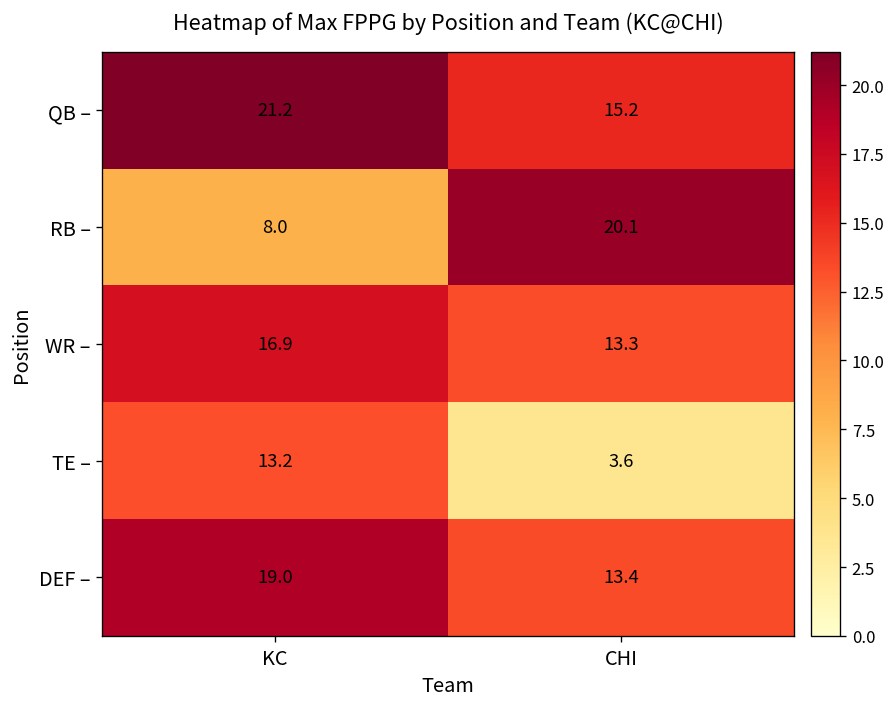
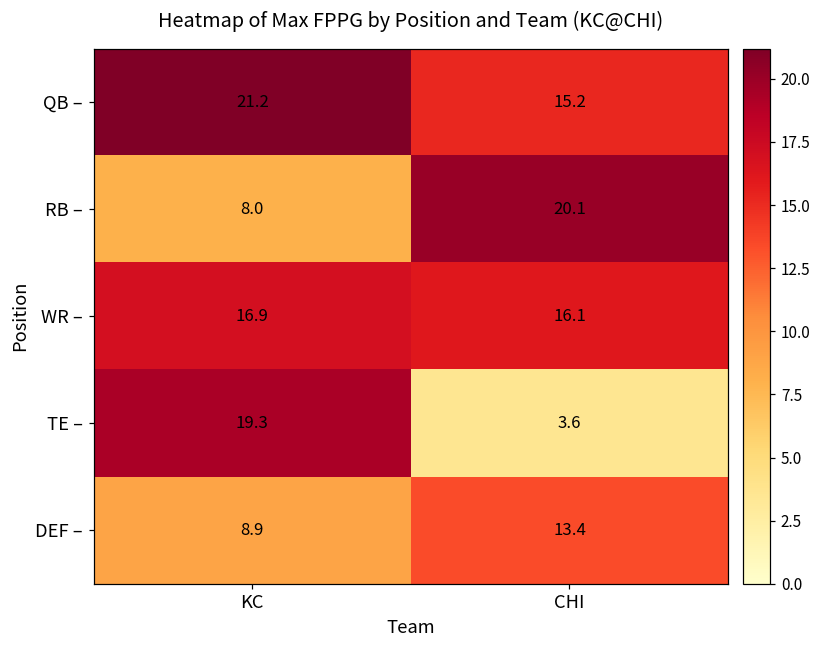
WR –, CHI: 13.3 -> 16.1
TE –, KC: 13.2 -> 19.3
DEF –, KC: 19.0 -> 8.9
